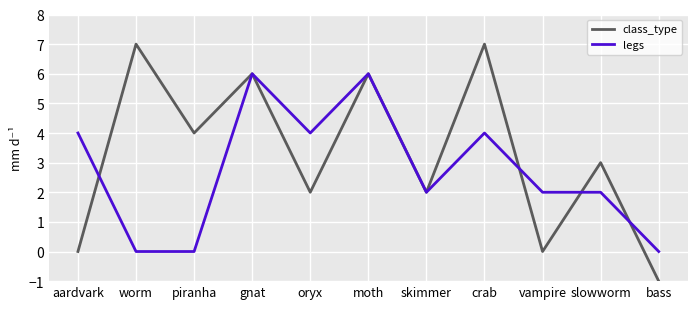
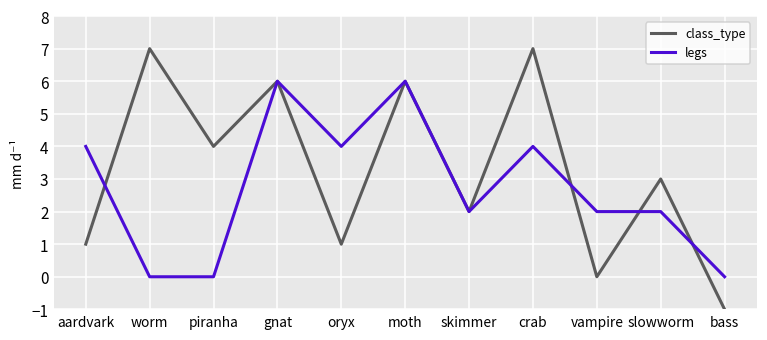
class_type, aardvark: 0 -> 1
class_type, oryx: 2 -> 1
